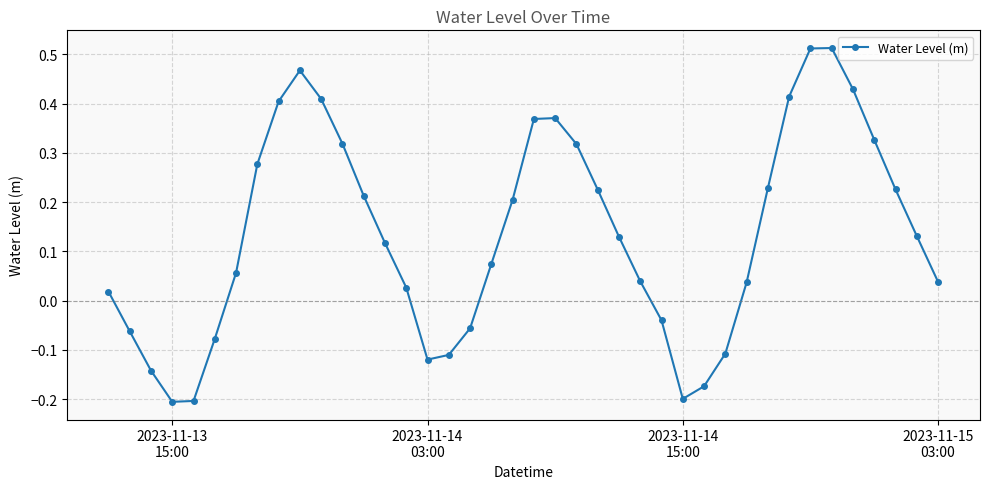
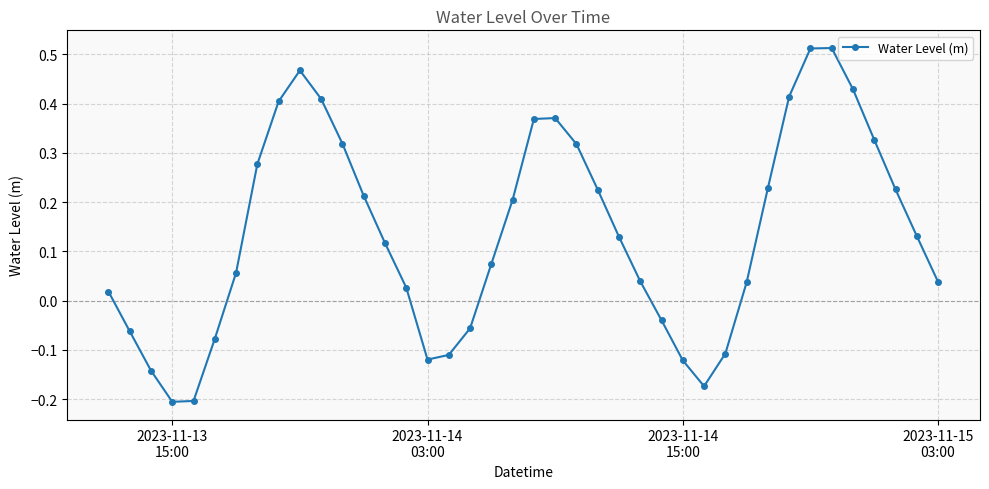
2023-11-14 15:00: -0.20 -> -0.12
